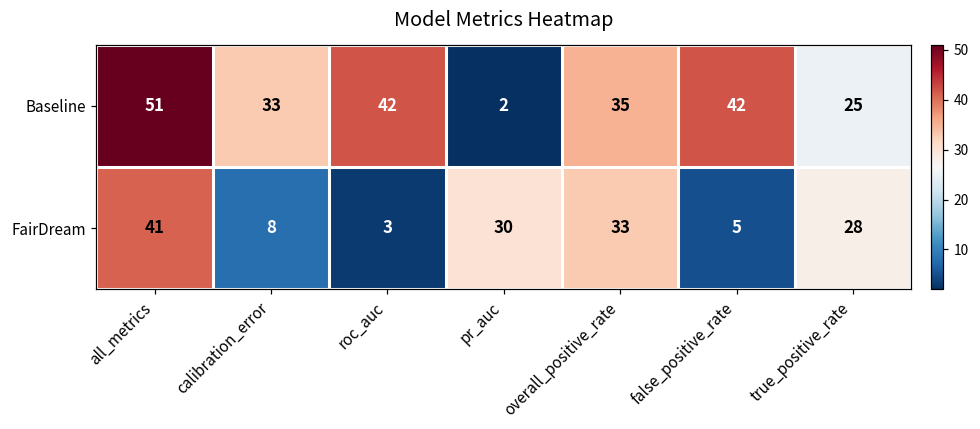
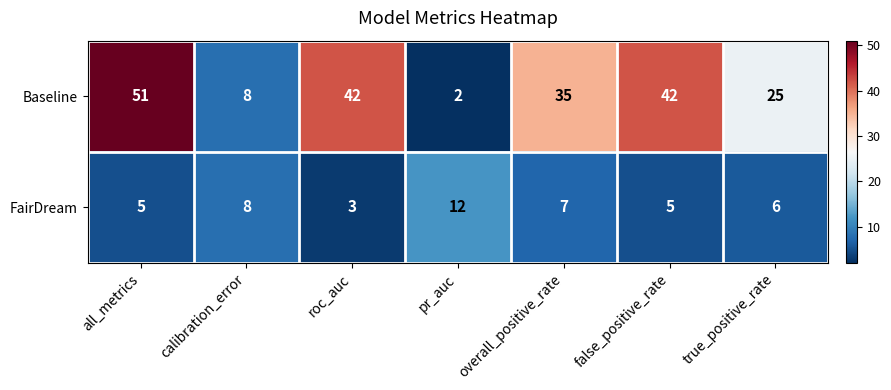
Baseline, calibration_error: 33 -> 8
FairDream, all_metrics: 41 -> 5
FairDream, pr_auc: 30 -> 12
FairDream, overall_positive_rate: 33 -> 7
FairDream, true_positive_rate: 28 -> 6
